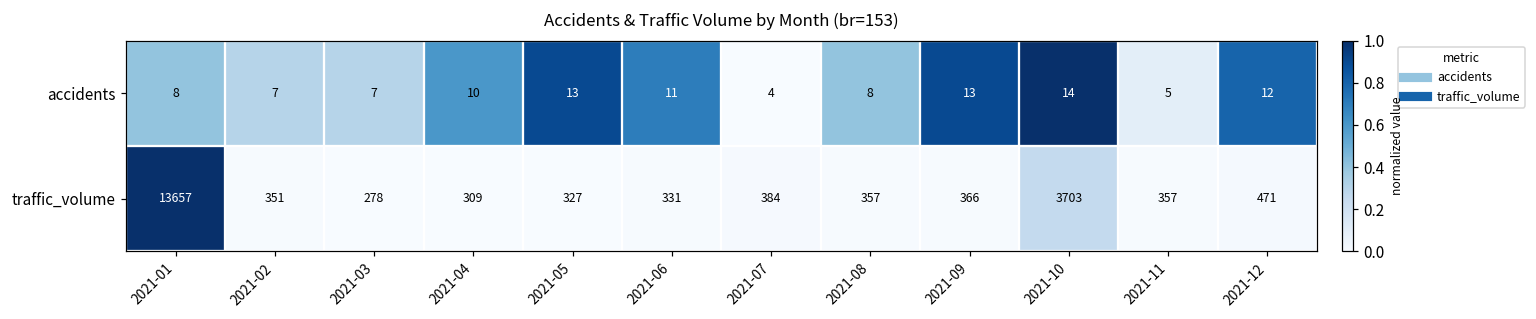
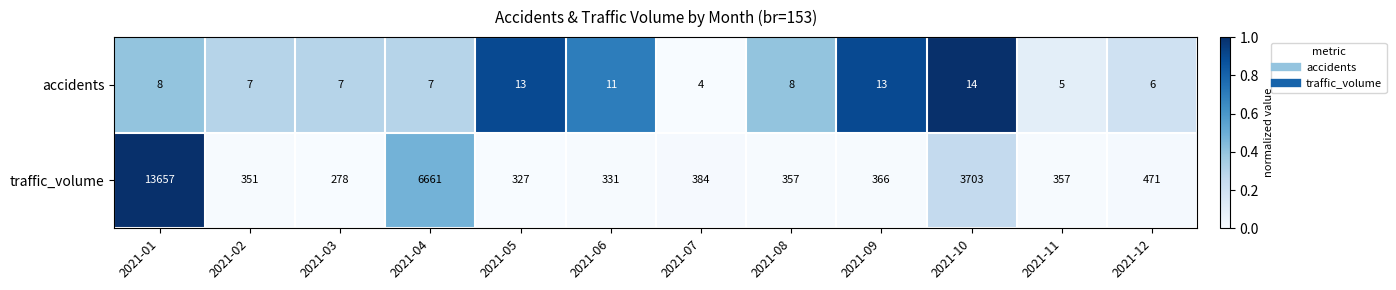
accidents, 2021-04: 10 -> 7
accidents, 2021-12: 12 -> 6
traffic_volume, 2021-04: 309 -> 6661
